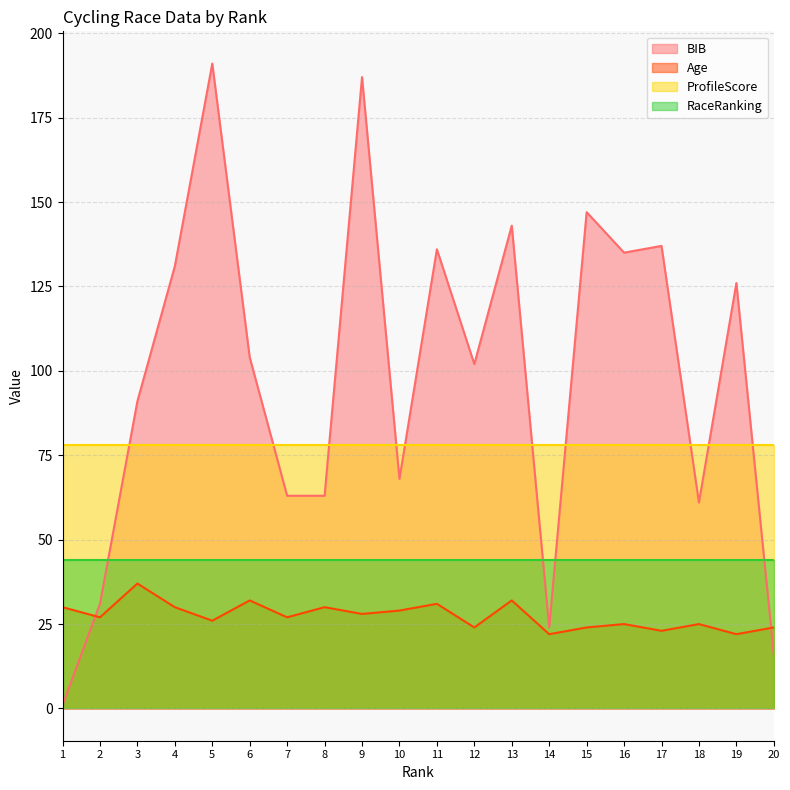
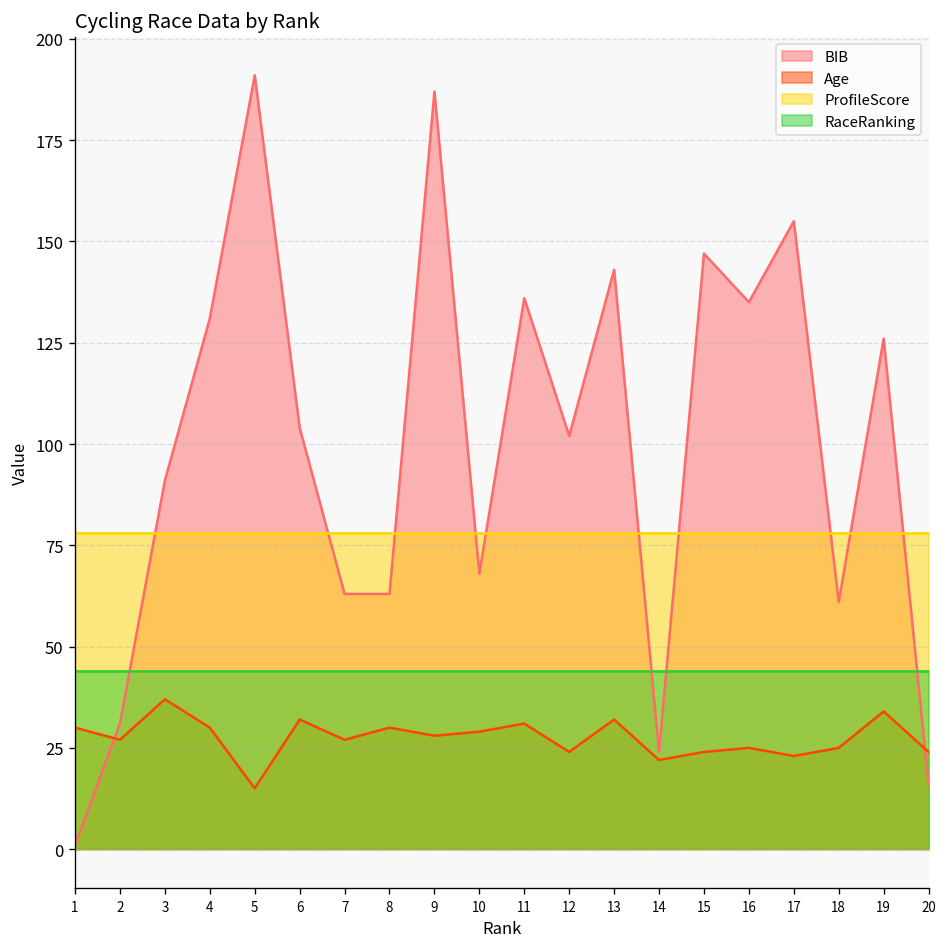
Age, 5: 26 -> 15
BIB, 17: 137 -> 155
Age, 19: 22 -> 34
